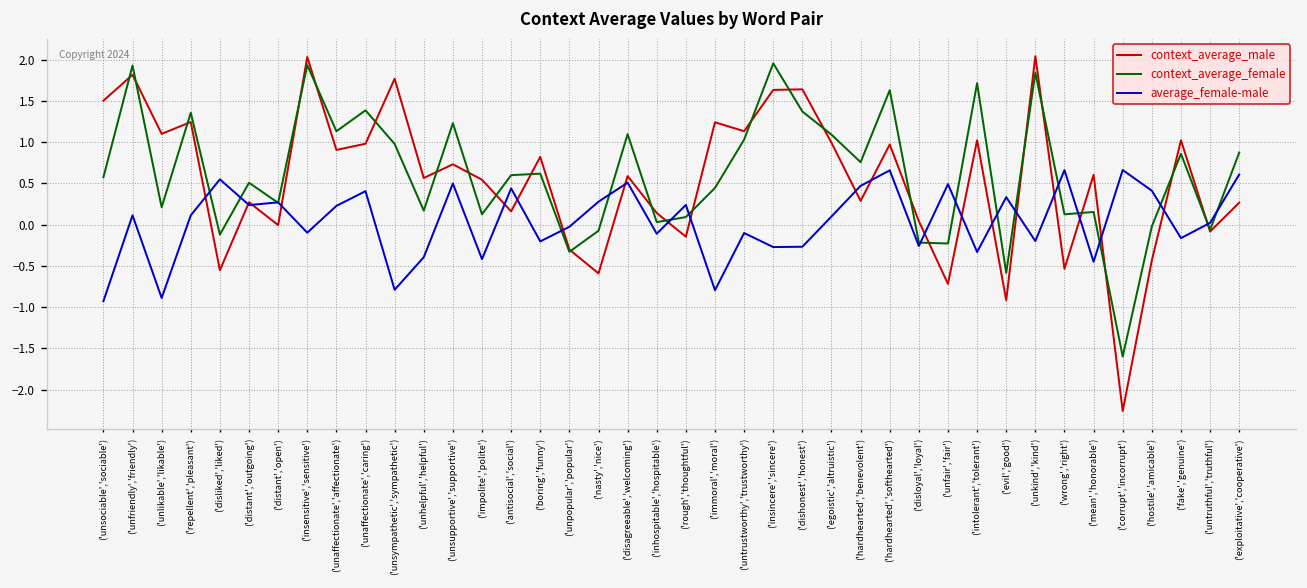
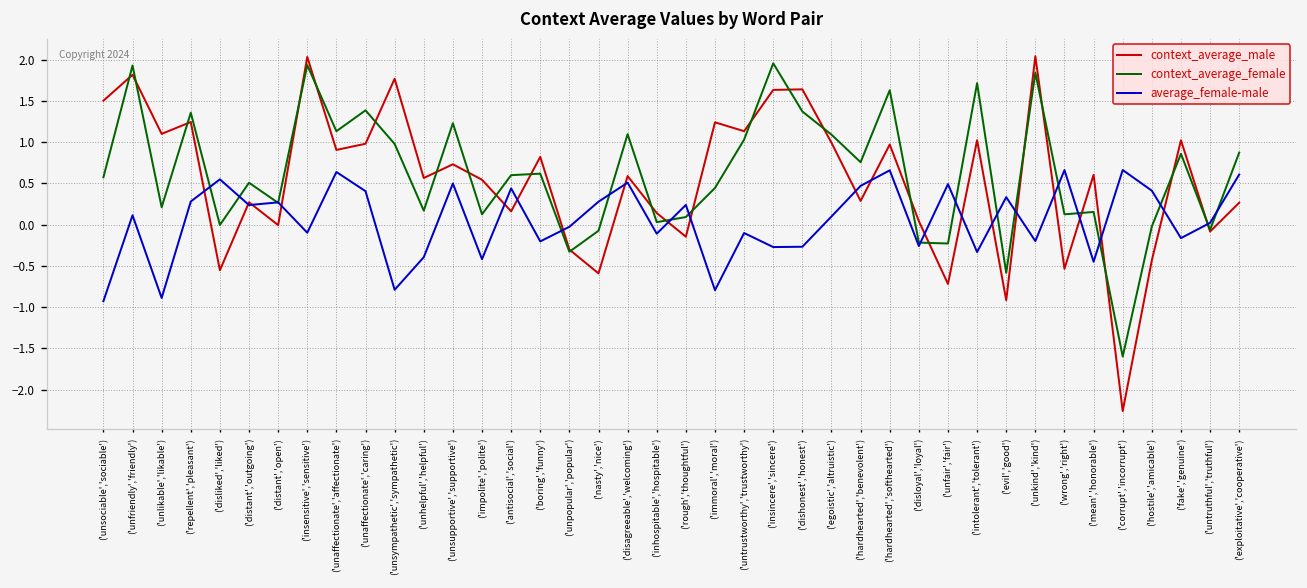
average_female-male, ('repellent','pleasant'): 0.1 -> 0.3
context_average_female, ('disliked','liked'): -0.1 -> 0.0
average_female-male, ('unaffectionate','affectionate'): 0.2 -> 0.6
